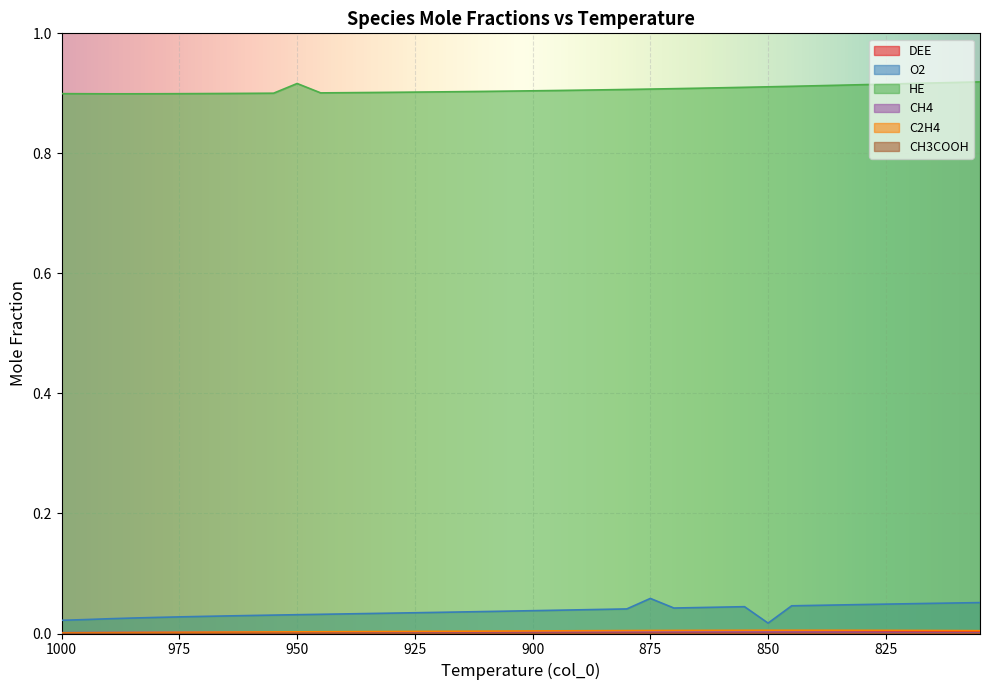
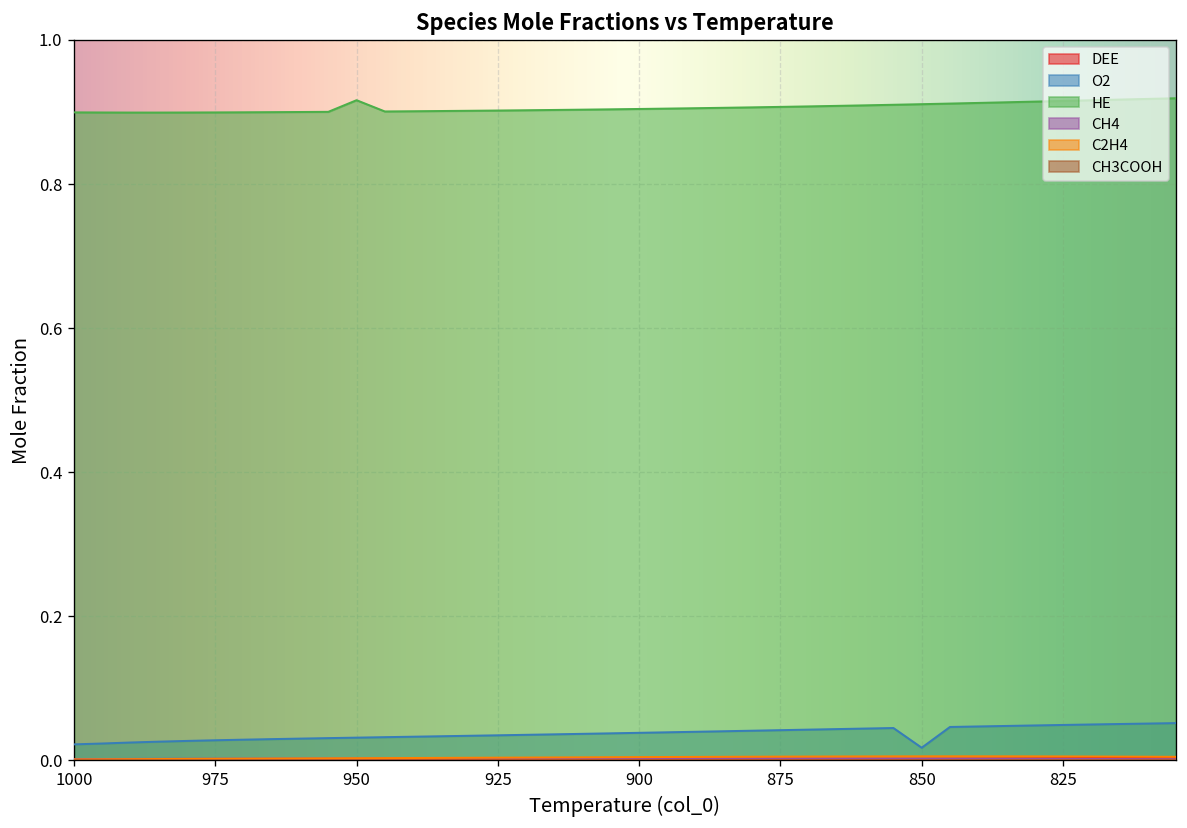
O2, 875: 0.06 -> 0.04
